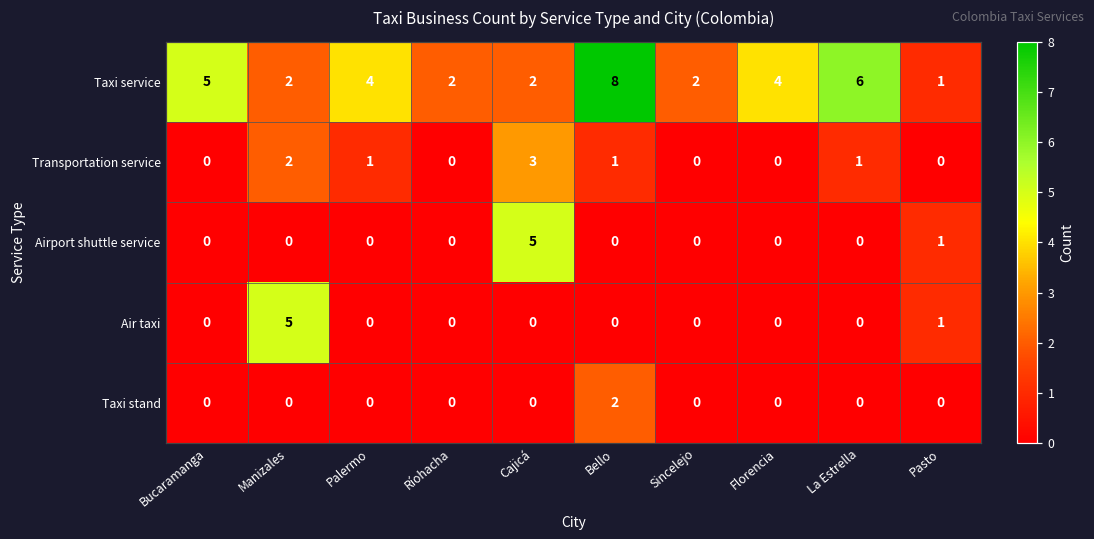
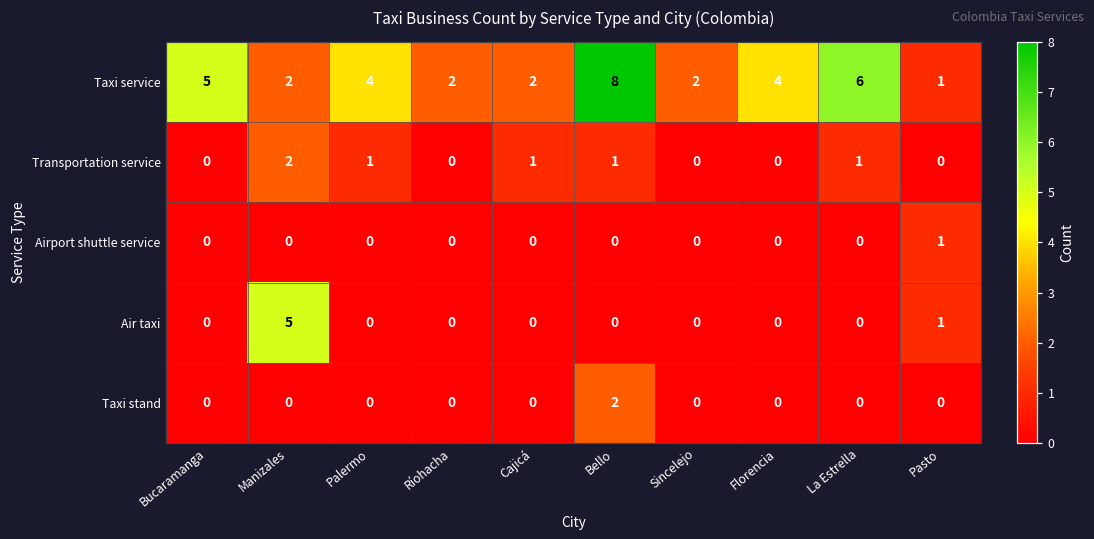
Transportation service, Cajicá: 3 -> 1
Airport shuttle service, Cajicá: 5 -> 0
